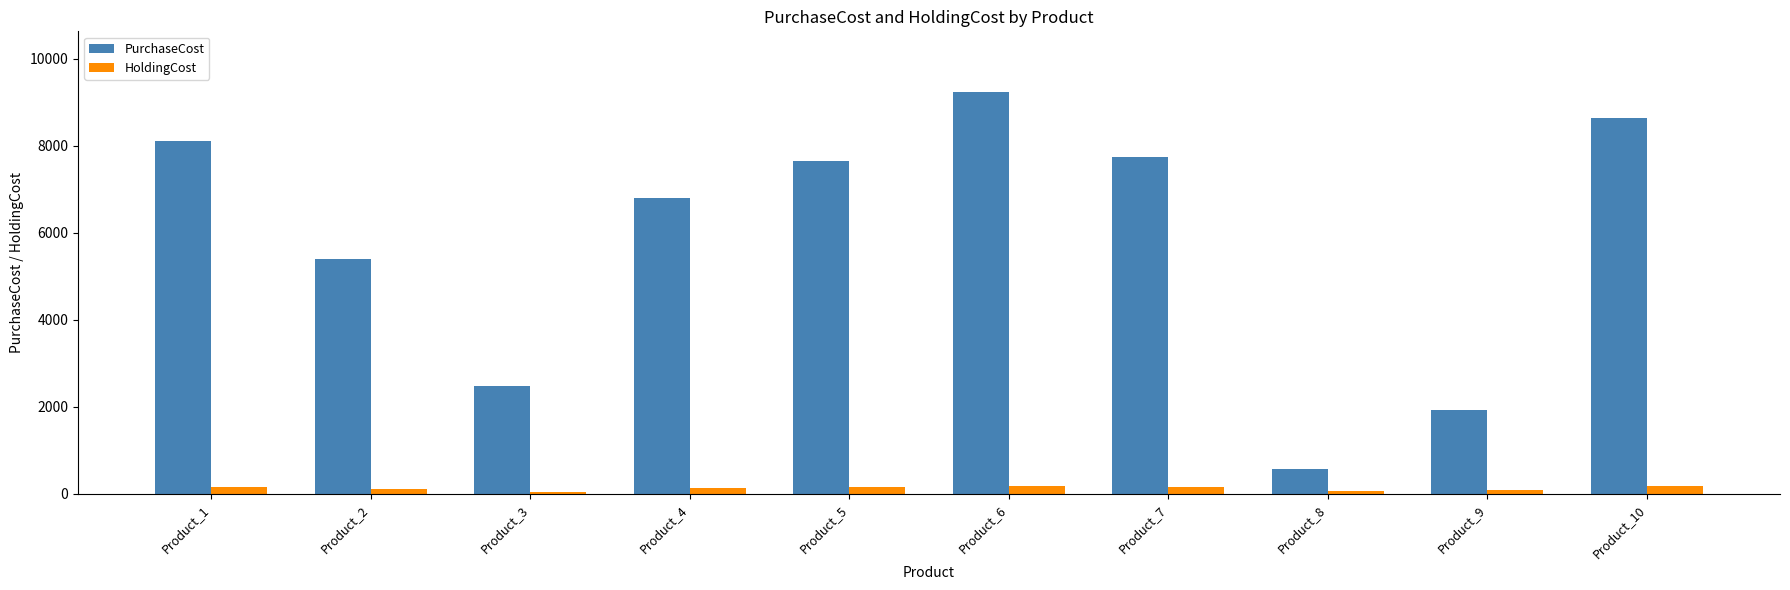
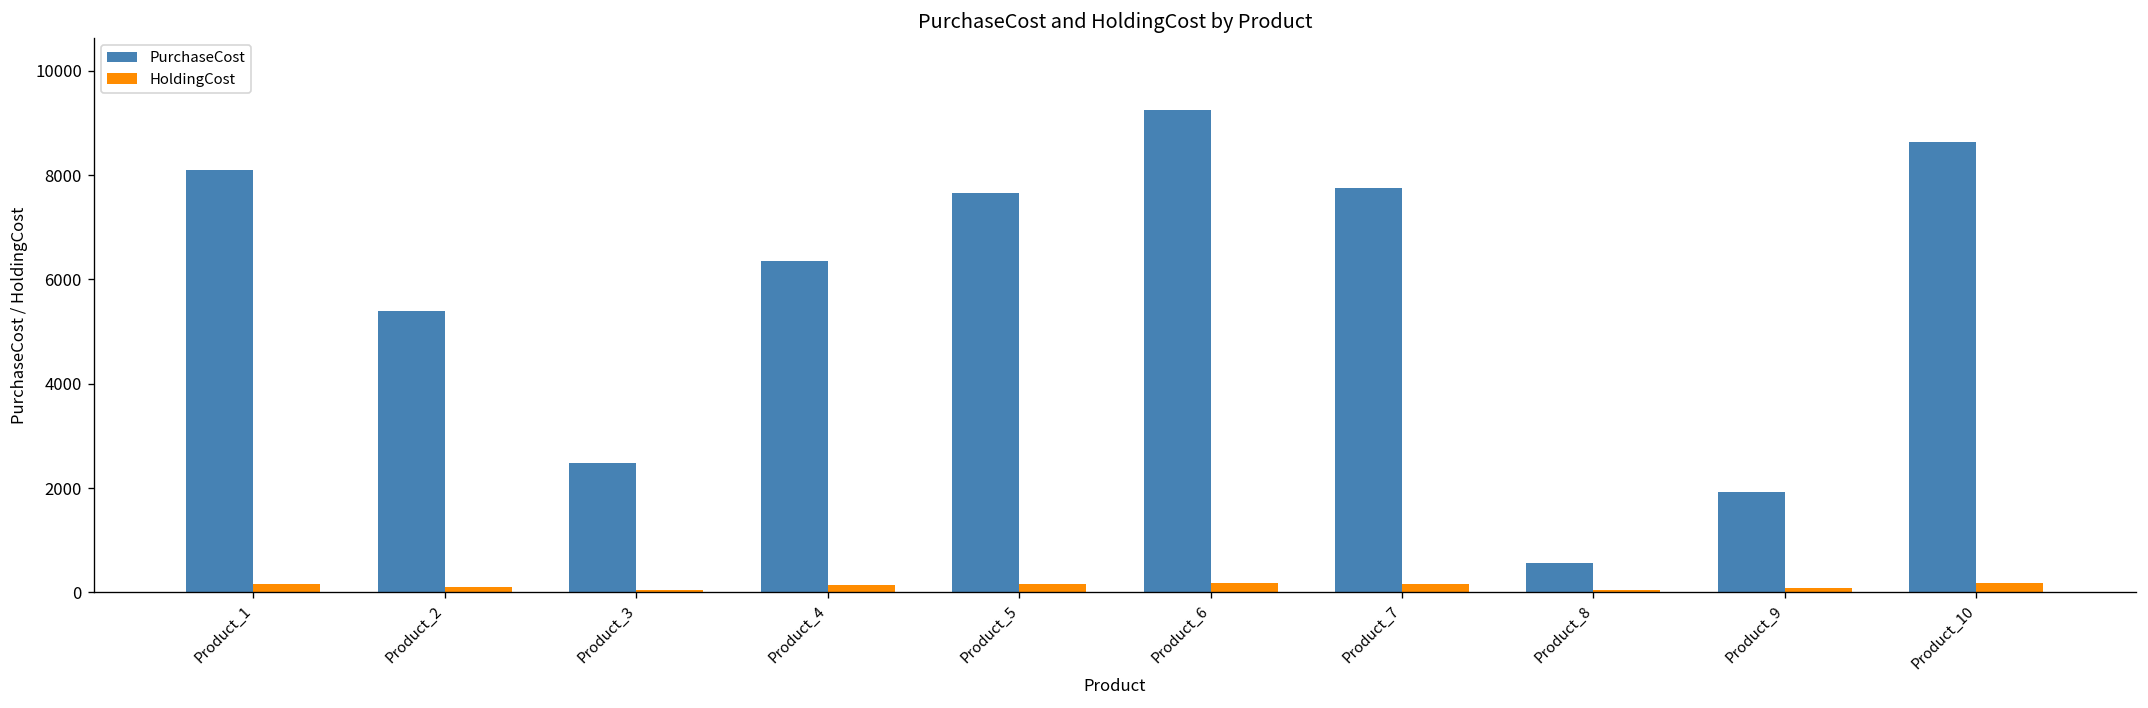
PurchaseCost, Product_4: 6800 -> 6400
